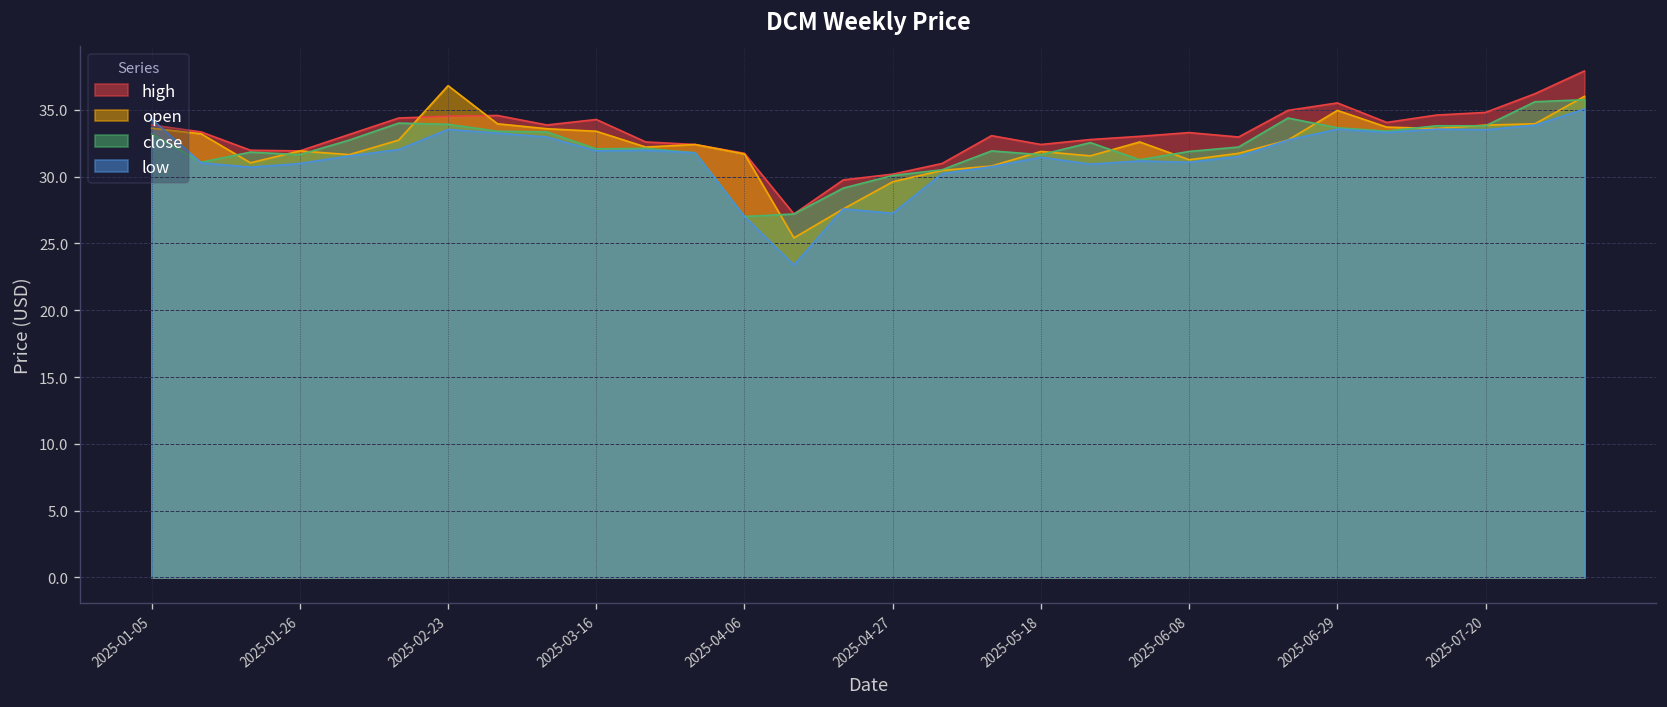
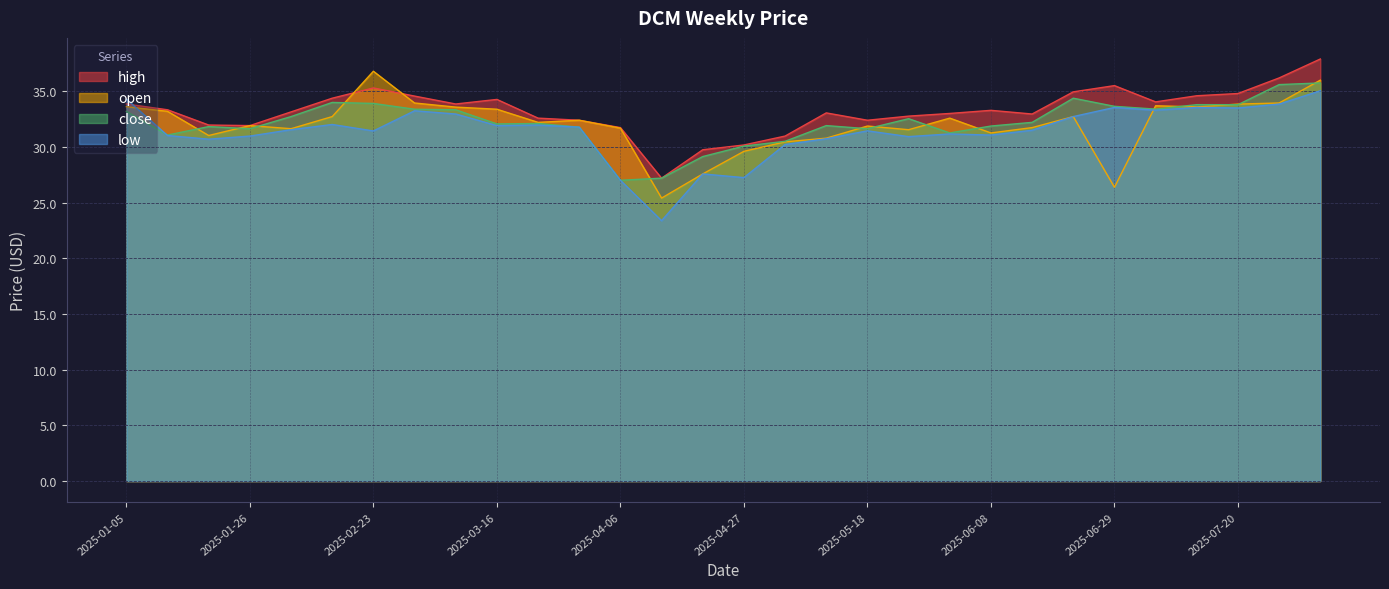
high, 2025-02-23: 34.5 -> 35.3
low, 2025-02-23: 33.5 -> 31.4
open, 2025-06-29: 35.0 -> 26.4
